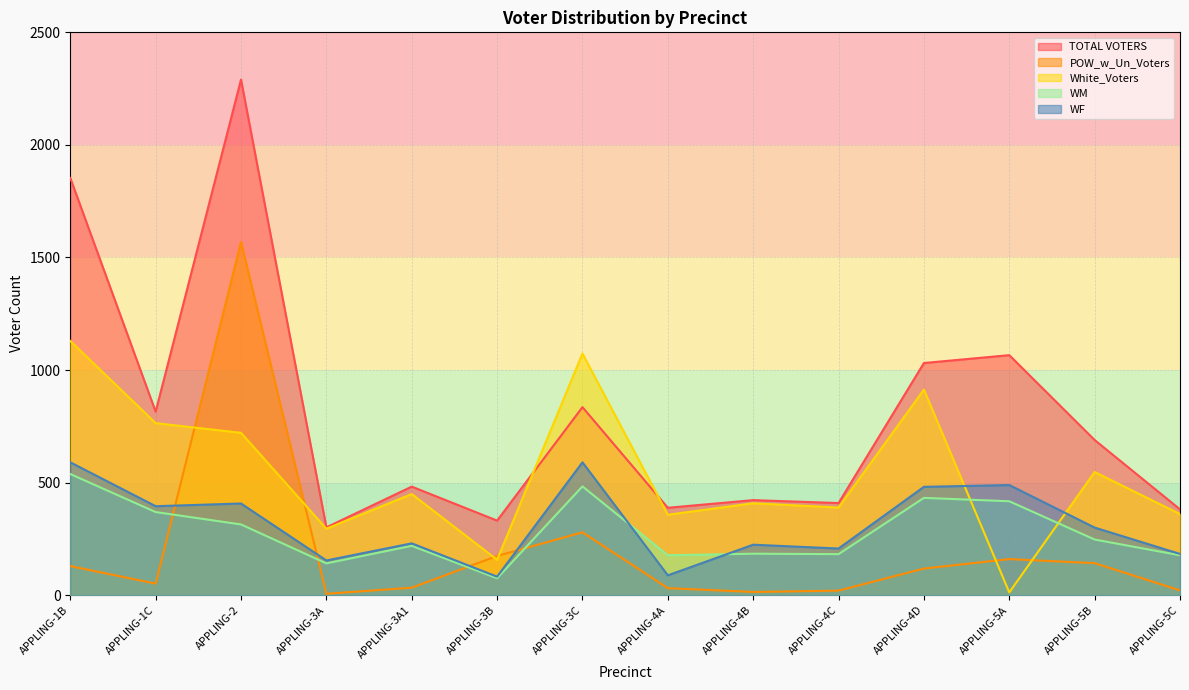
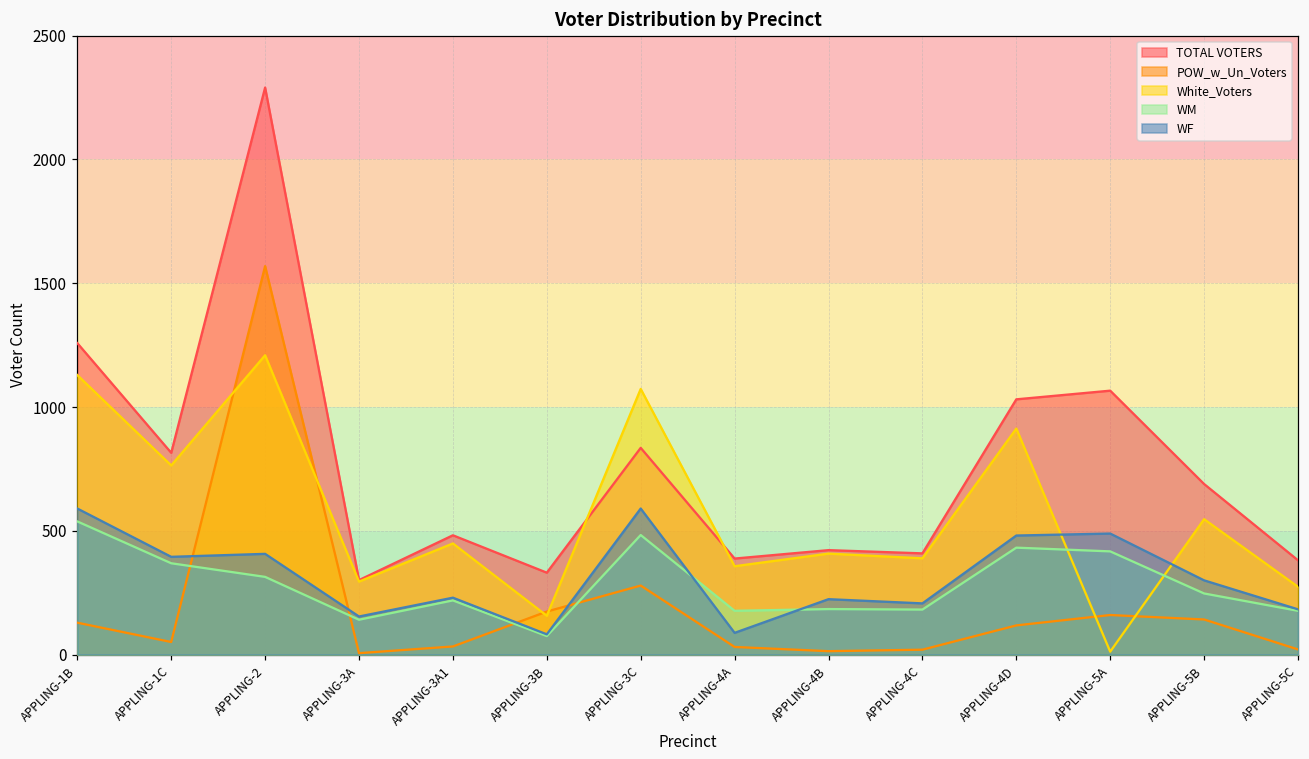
TOTAL VOTERS, APPLING-1B: 1850 -> 1260
White_Voters, APPLING-2: 720 -> 1210
White_Voters, APPLING-5C: 360 -> 270
